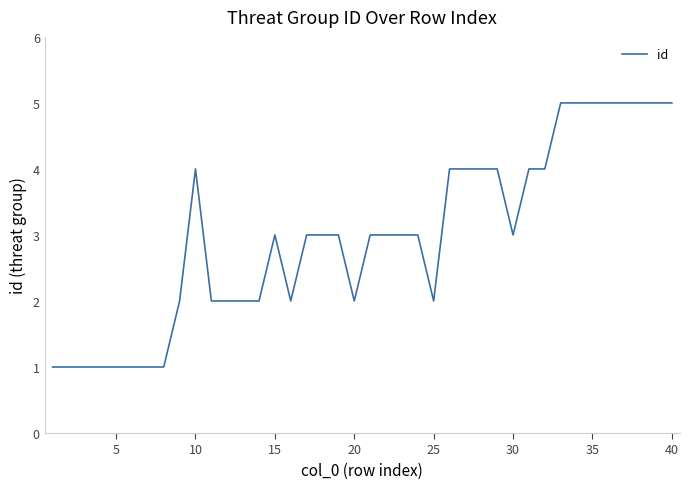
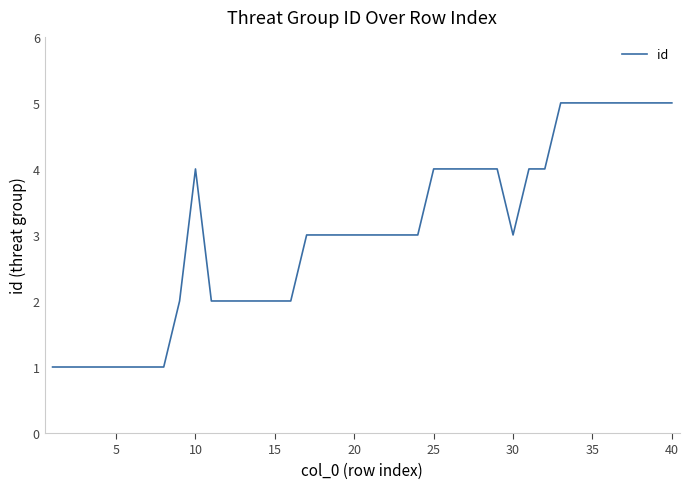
15: 3 -> 2
20: 2 -> 3
25: 2 -> 4
